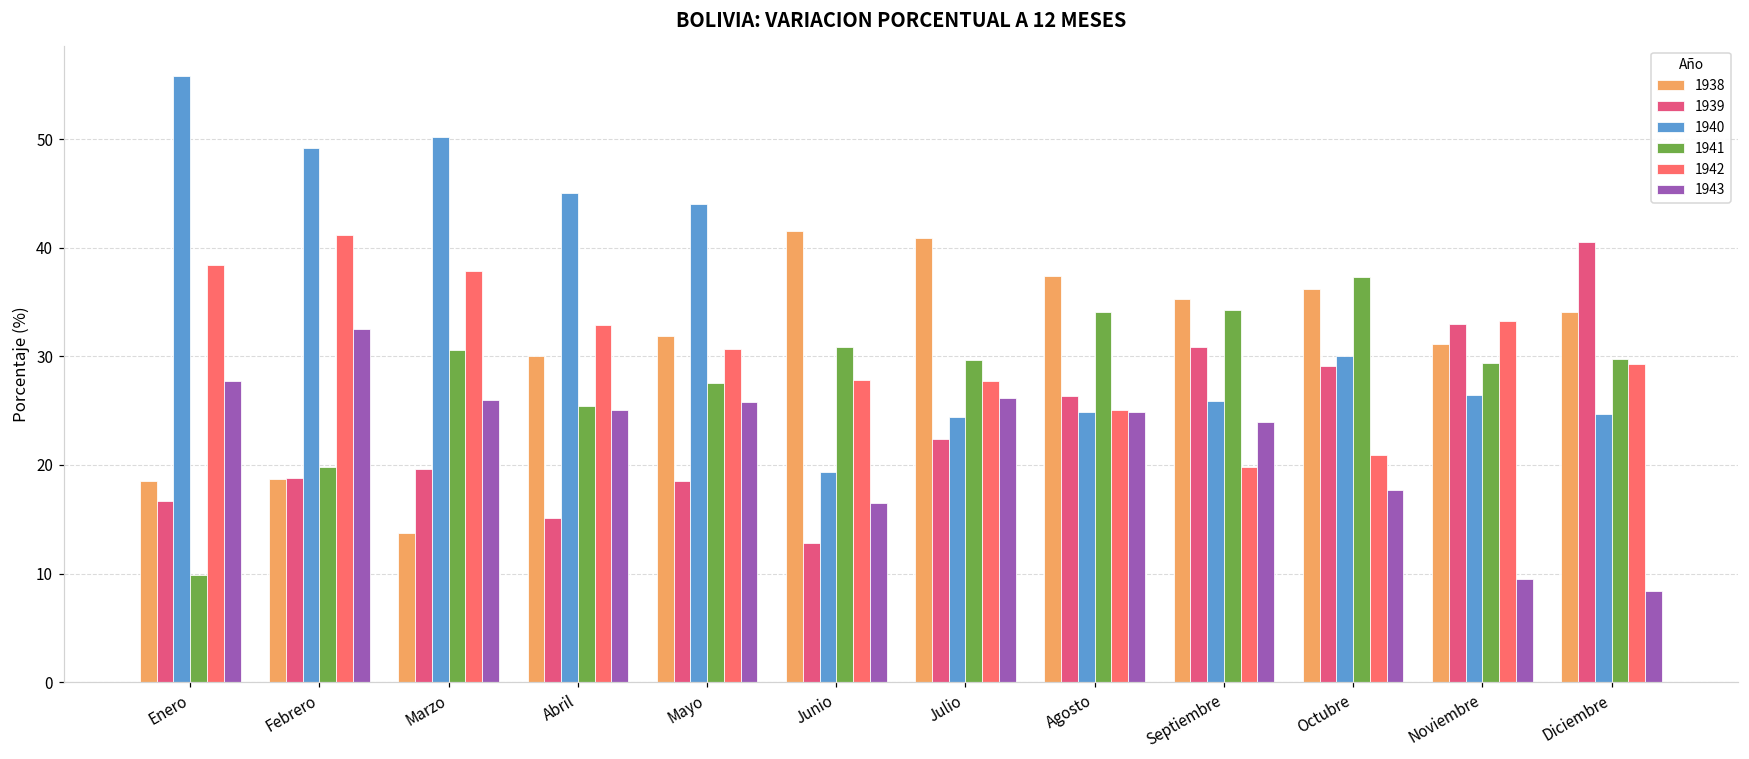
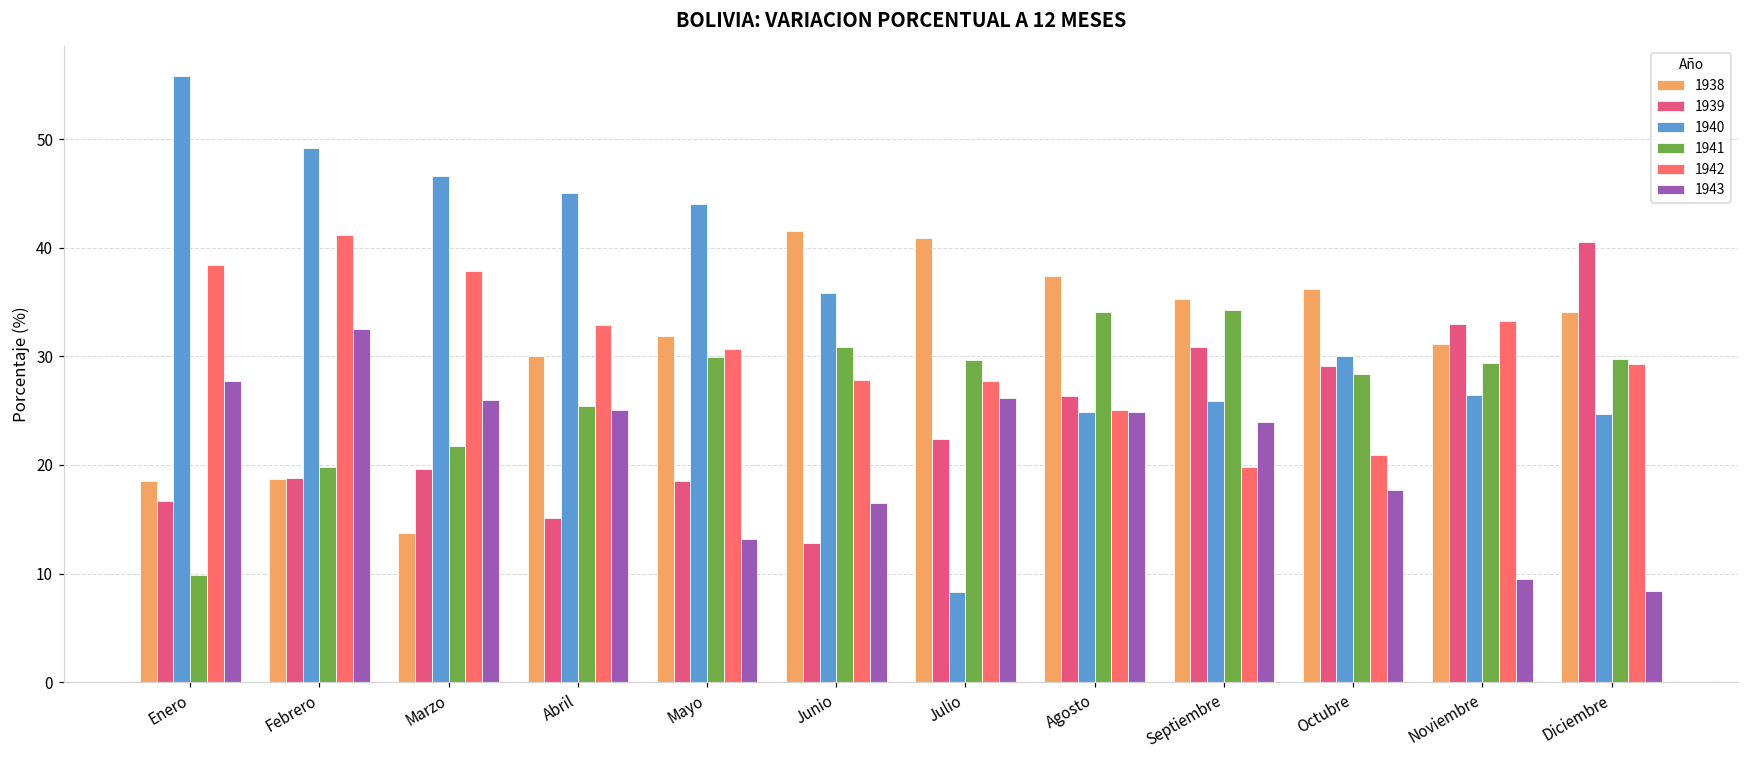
1940, Marzo: 50 -> 47
1941, Marzo: 31 -> 22
1941, Mayo: 28 -> 30
1943, Mayo: 26 -> 13
1940, Junio: 19 -> 36
1940, Julio: 24 -> 8
1941, Octubre: 37 -> 28
